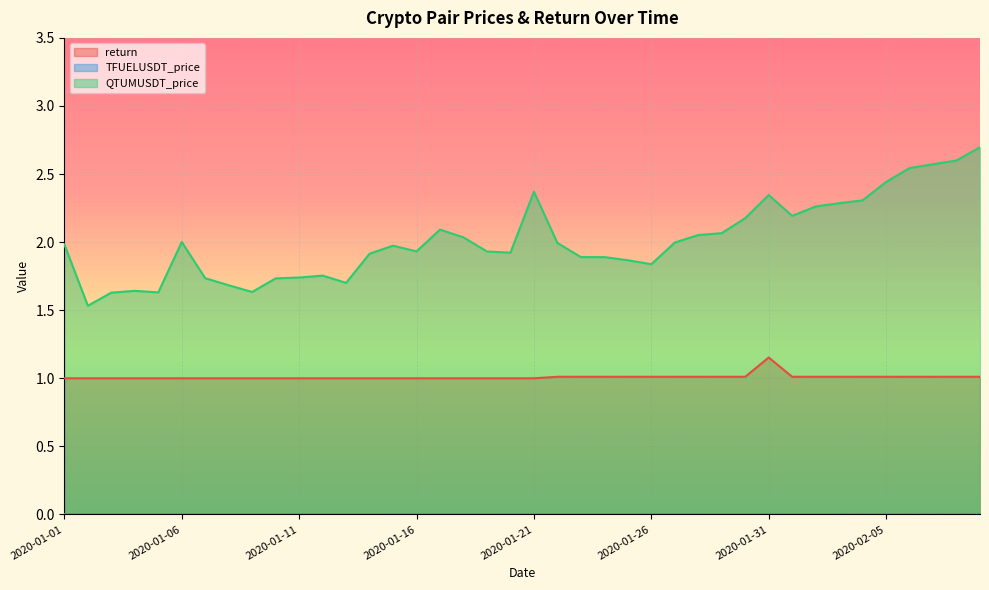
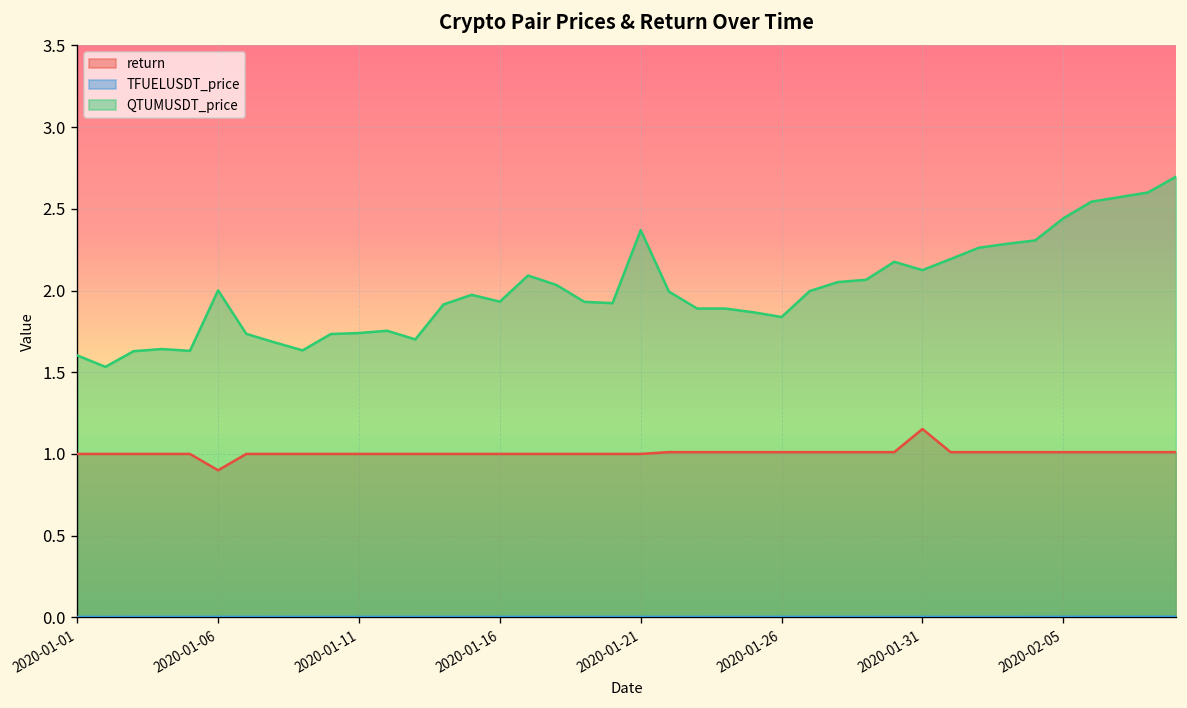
QTUMUSDT_price, 2020-01-01: 1.98 -> 1.60
return, 2020-01-06: 1.0 -> 0.9
QTUMUSDT_price, 2020-01-31: 2.35 -> 2.13
